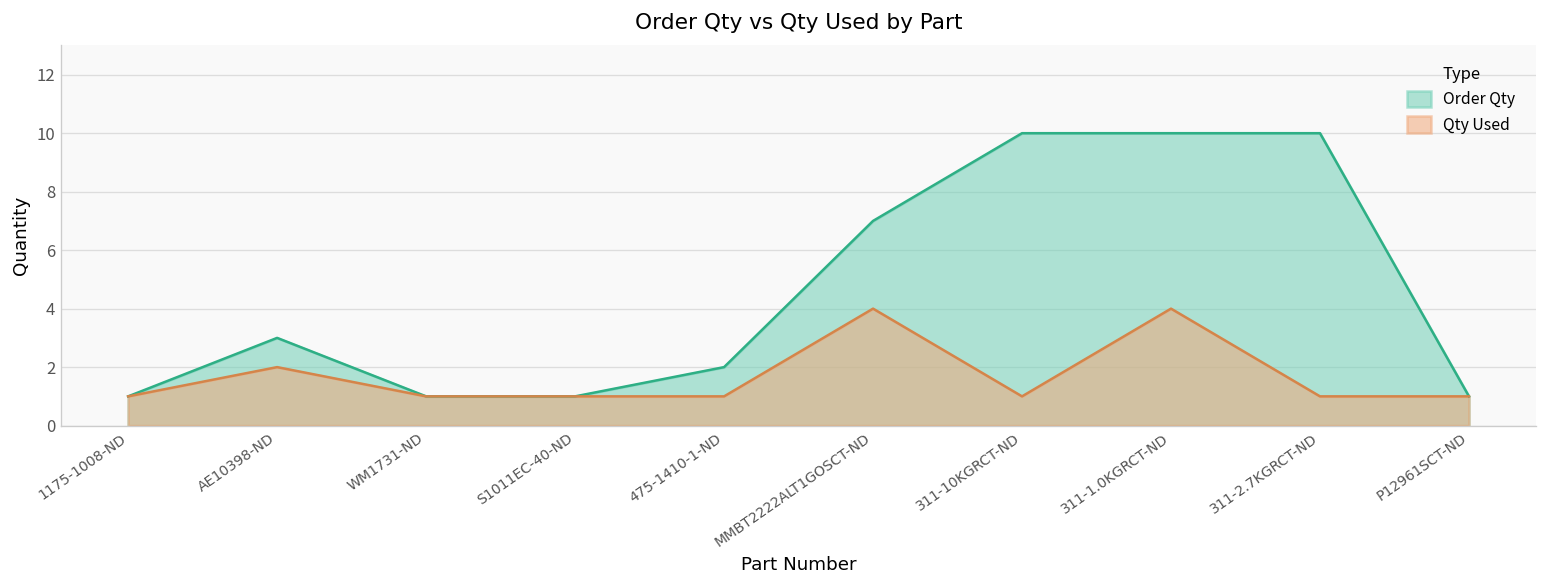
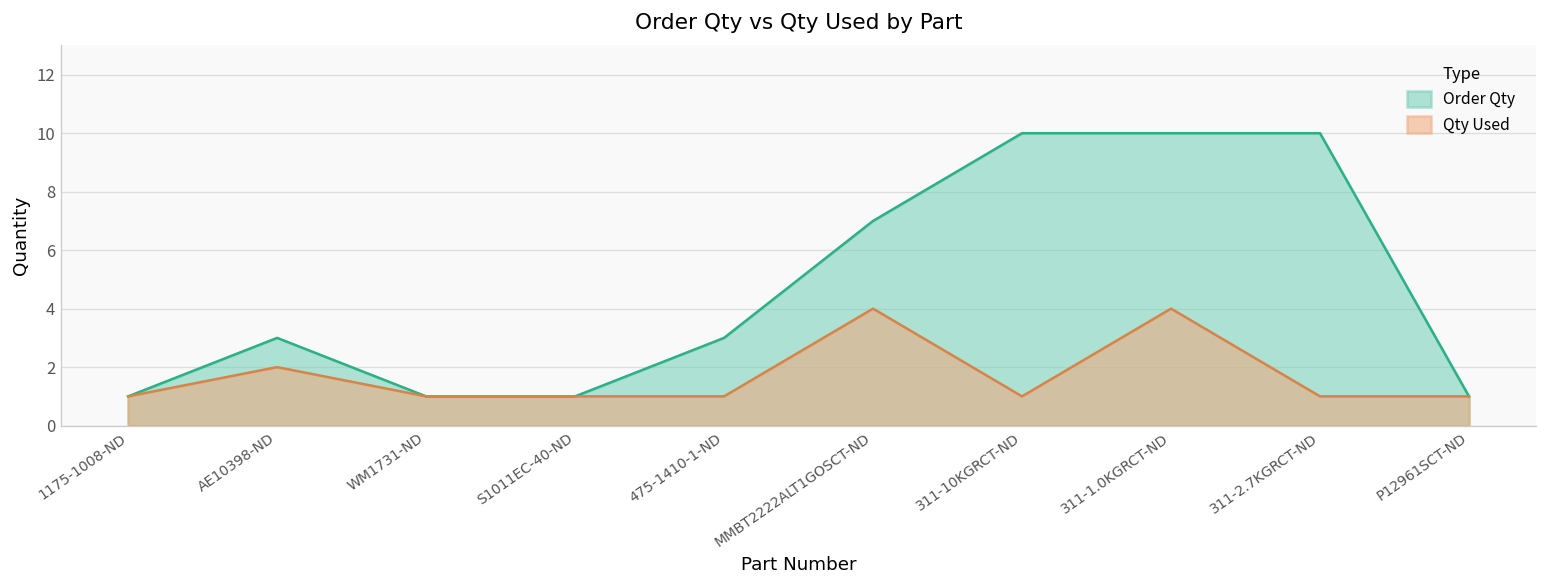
Order Qty, 475-1410-1-ND: 2 -> 3
